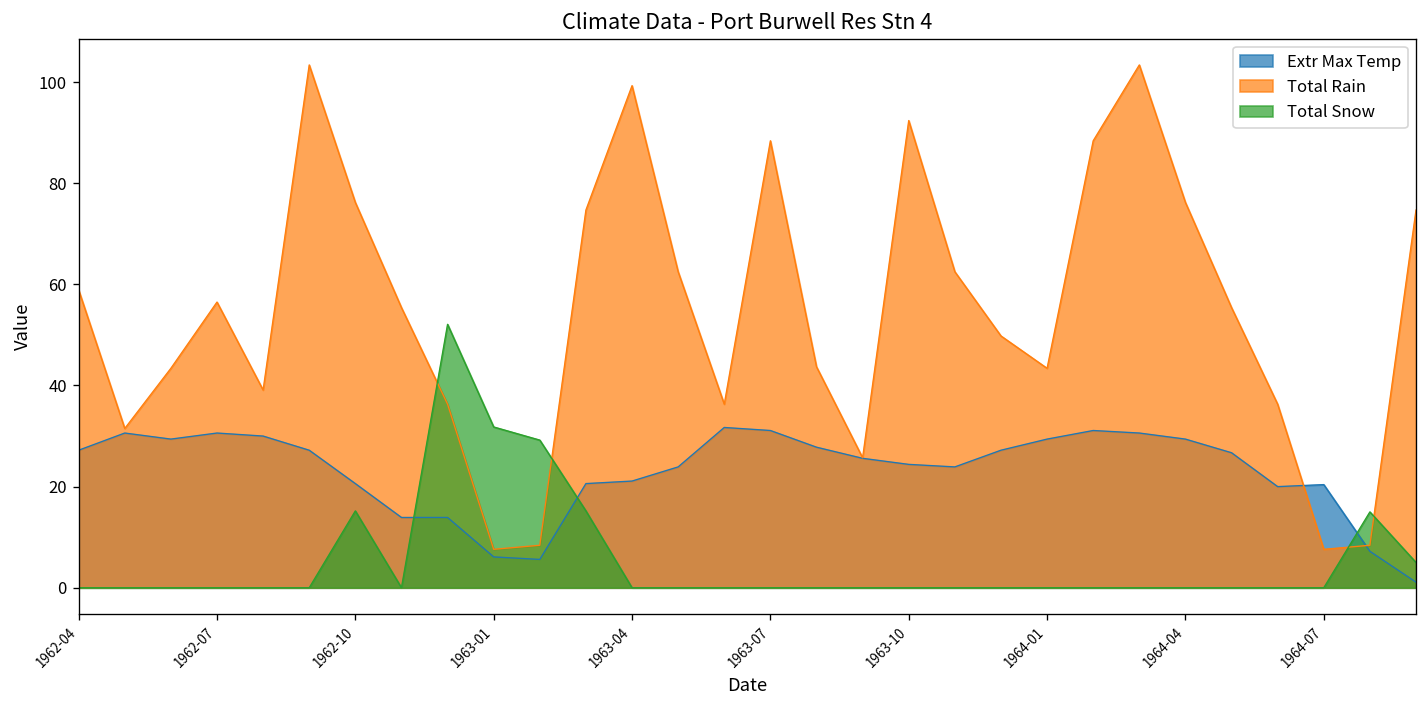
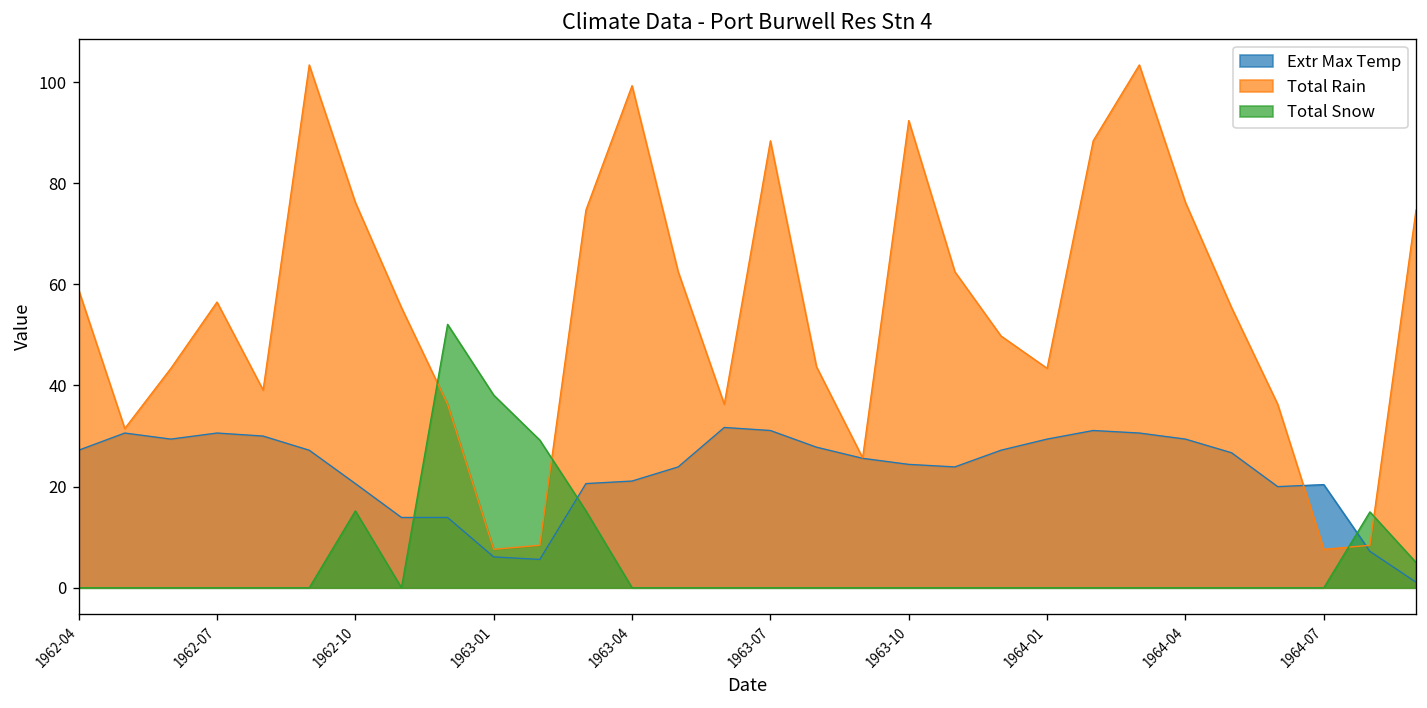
Total Snow, 1963-01: 32 -> 38
